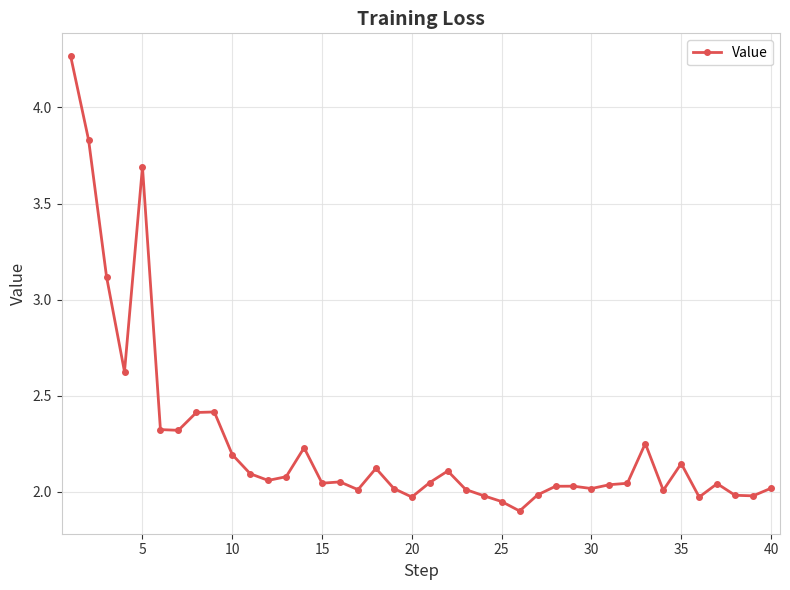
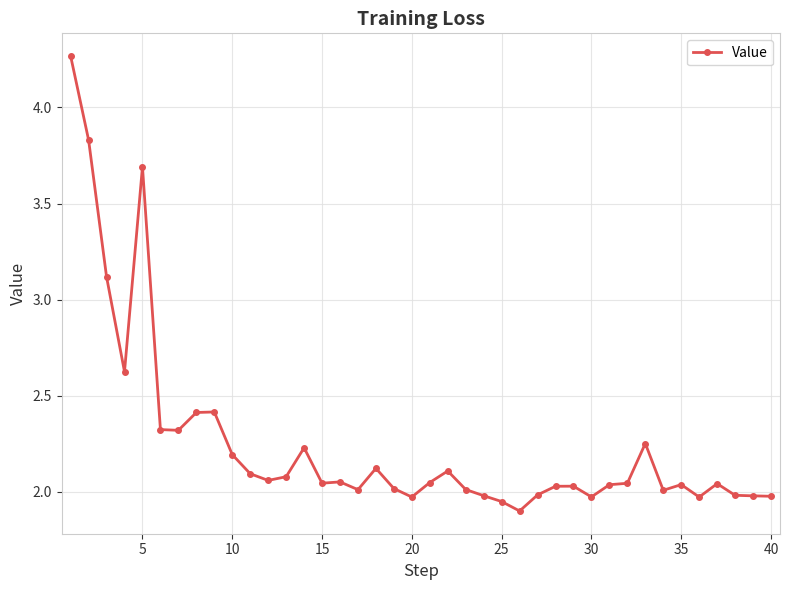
30: 2.02 -> 1.97
35: 2.15 -> 2.04
40: 2.02 -> 1.98
